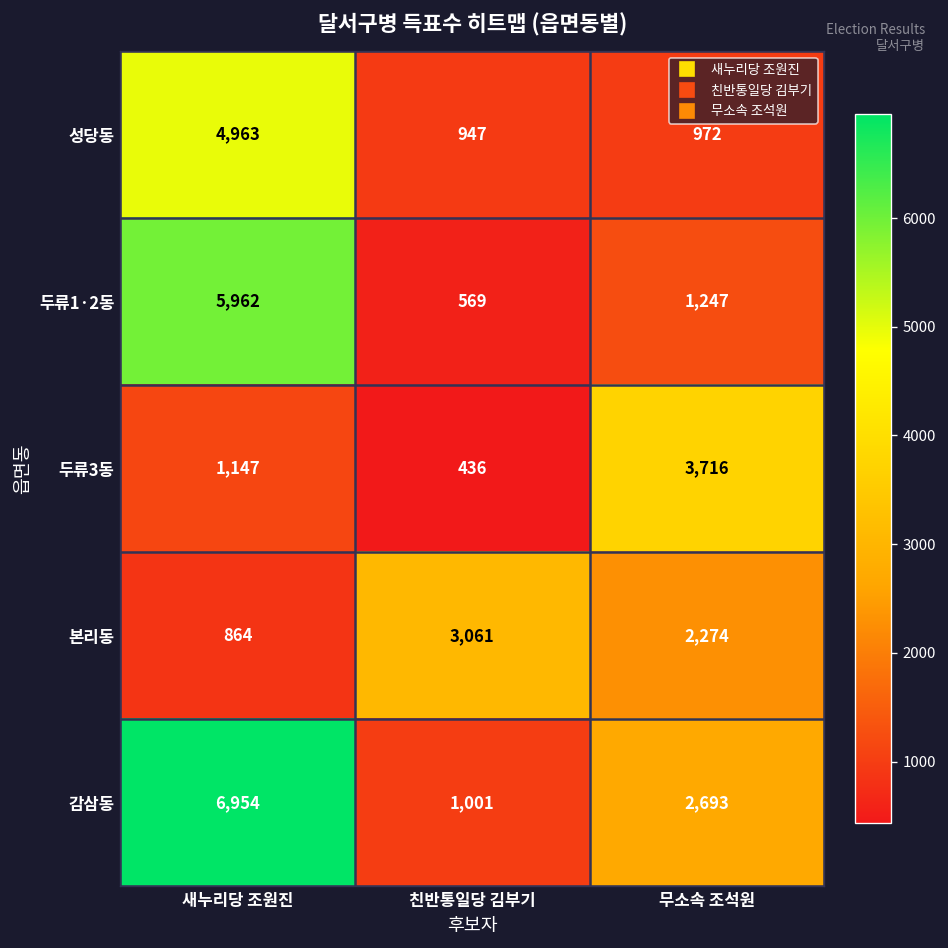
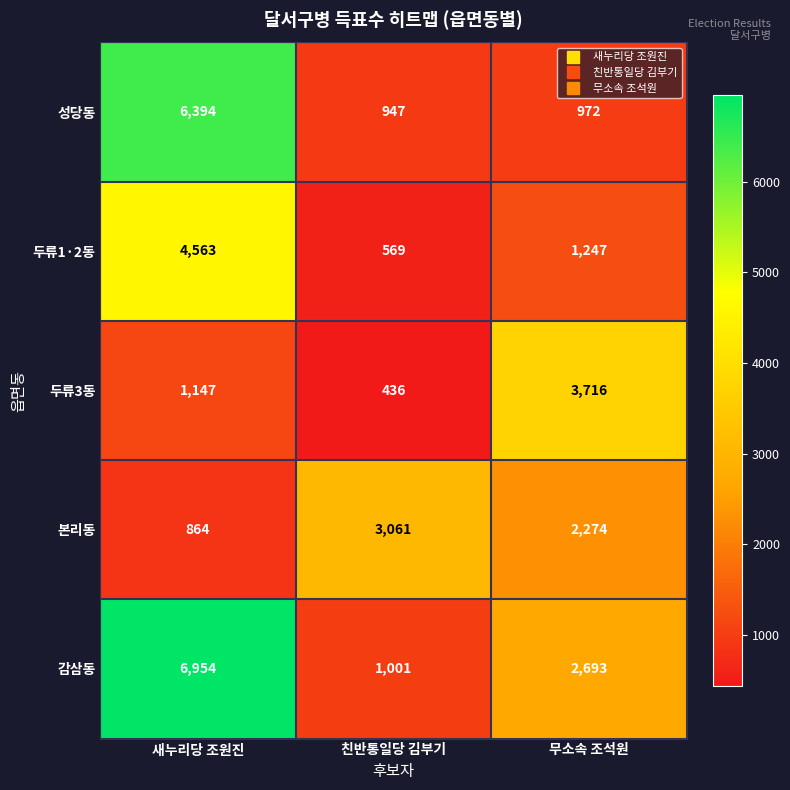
성당동, 새누리당 조원진: 4,963 -> 6,394
두류1·2동, 새누리당 조원진: 5,962 -> 4,563
